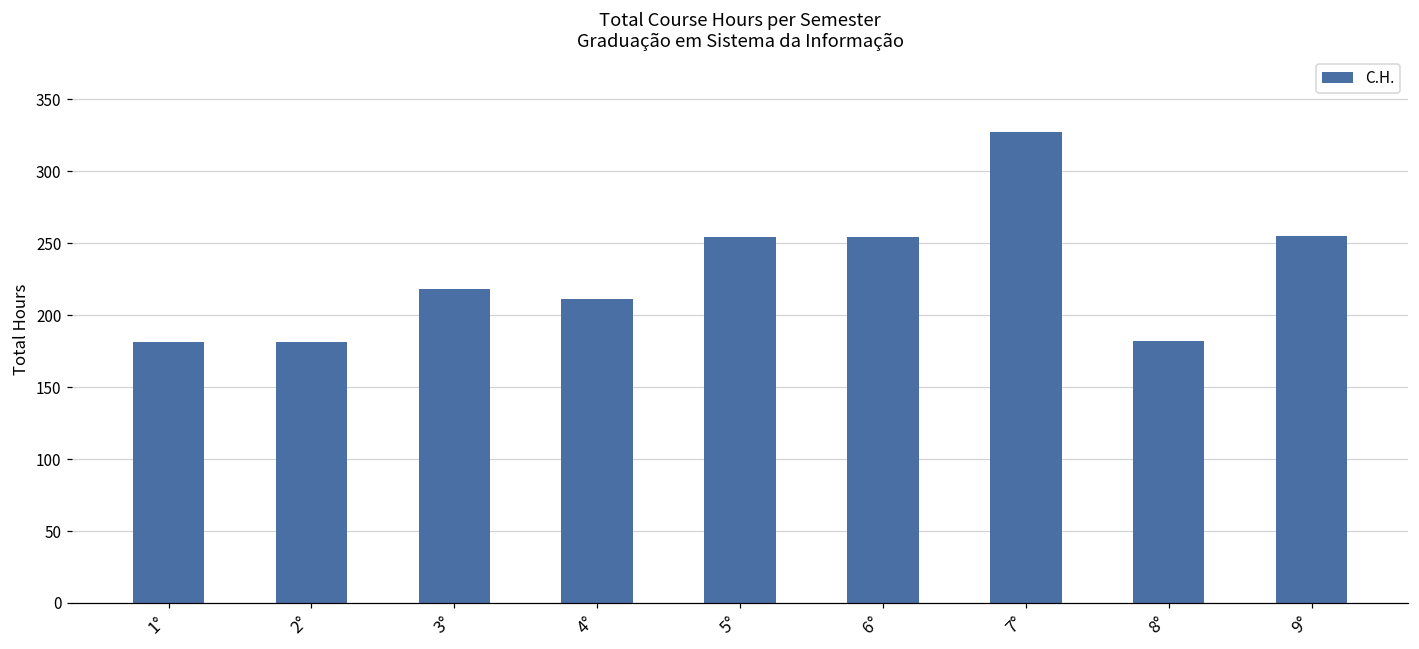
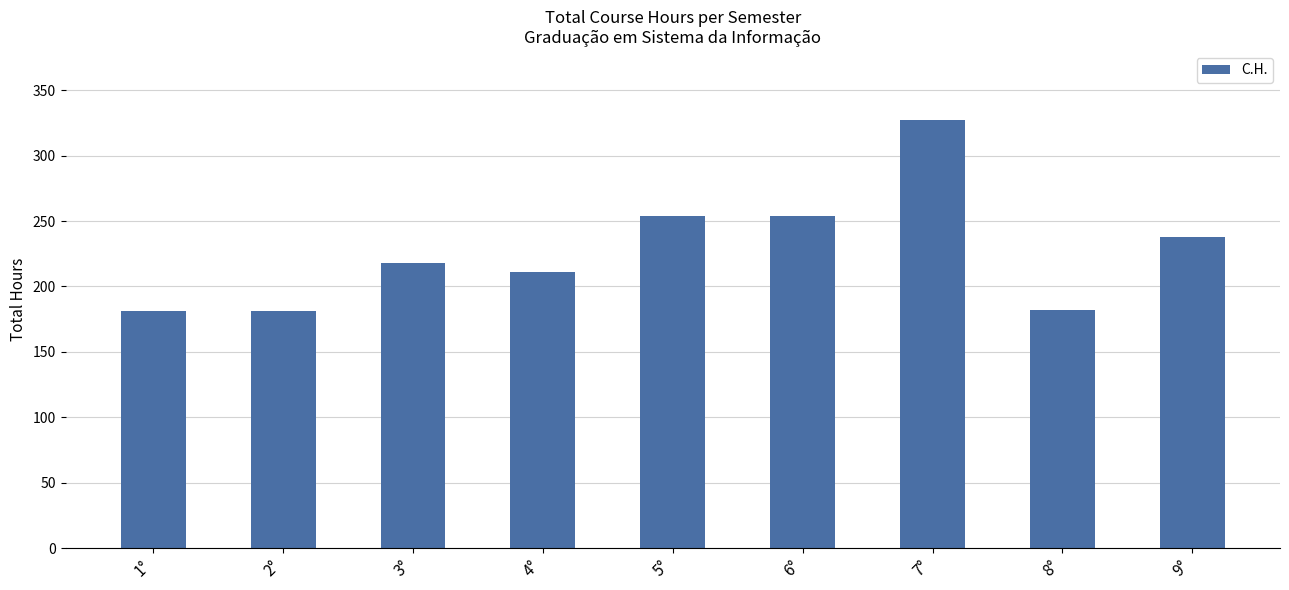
9°: 255 -> 238
